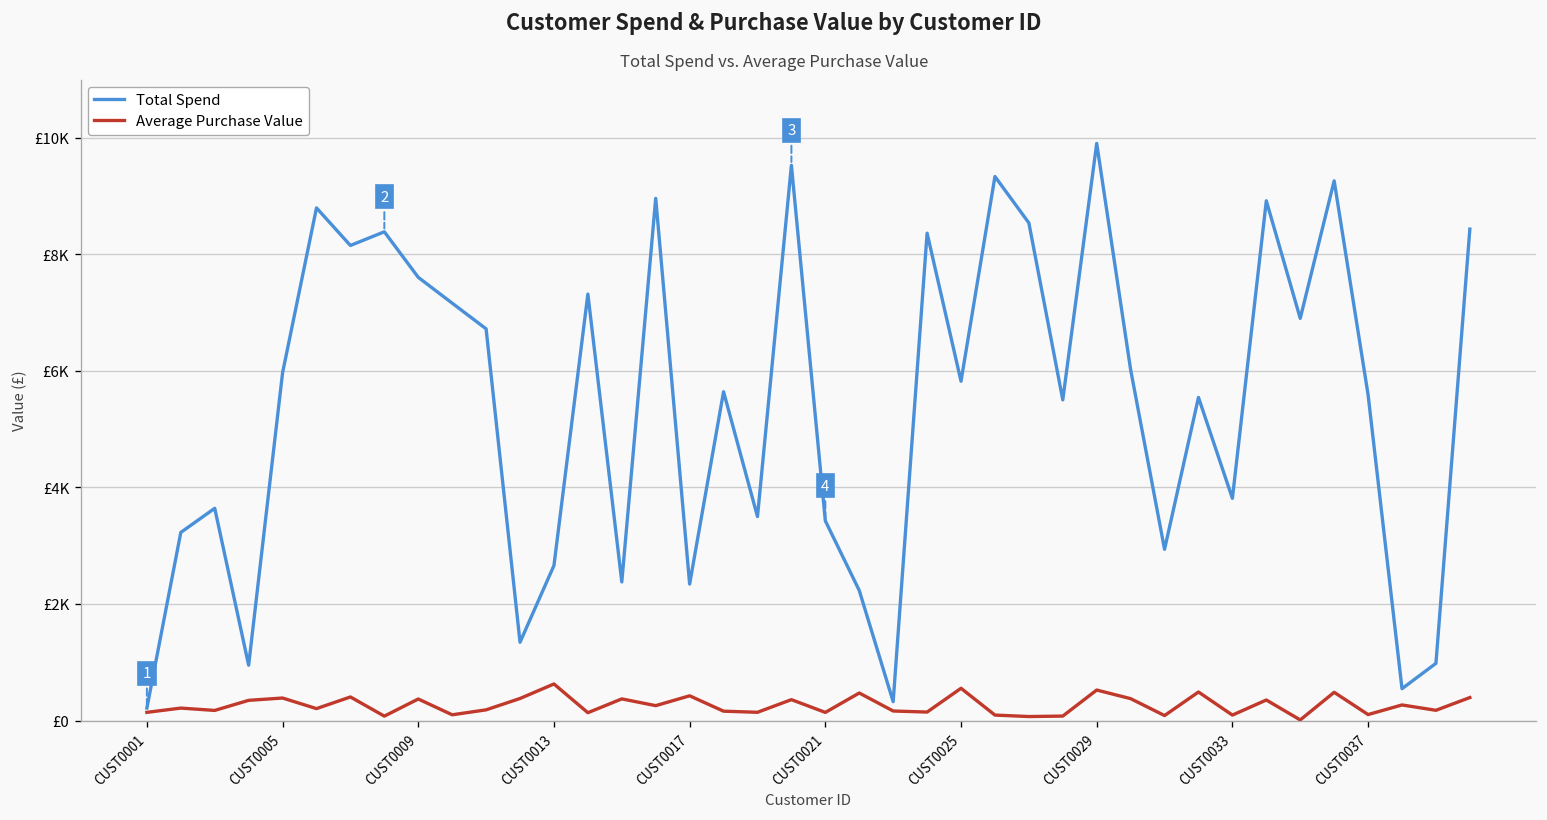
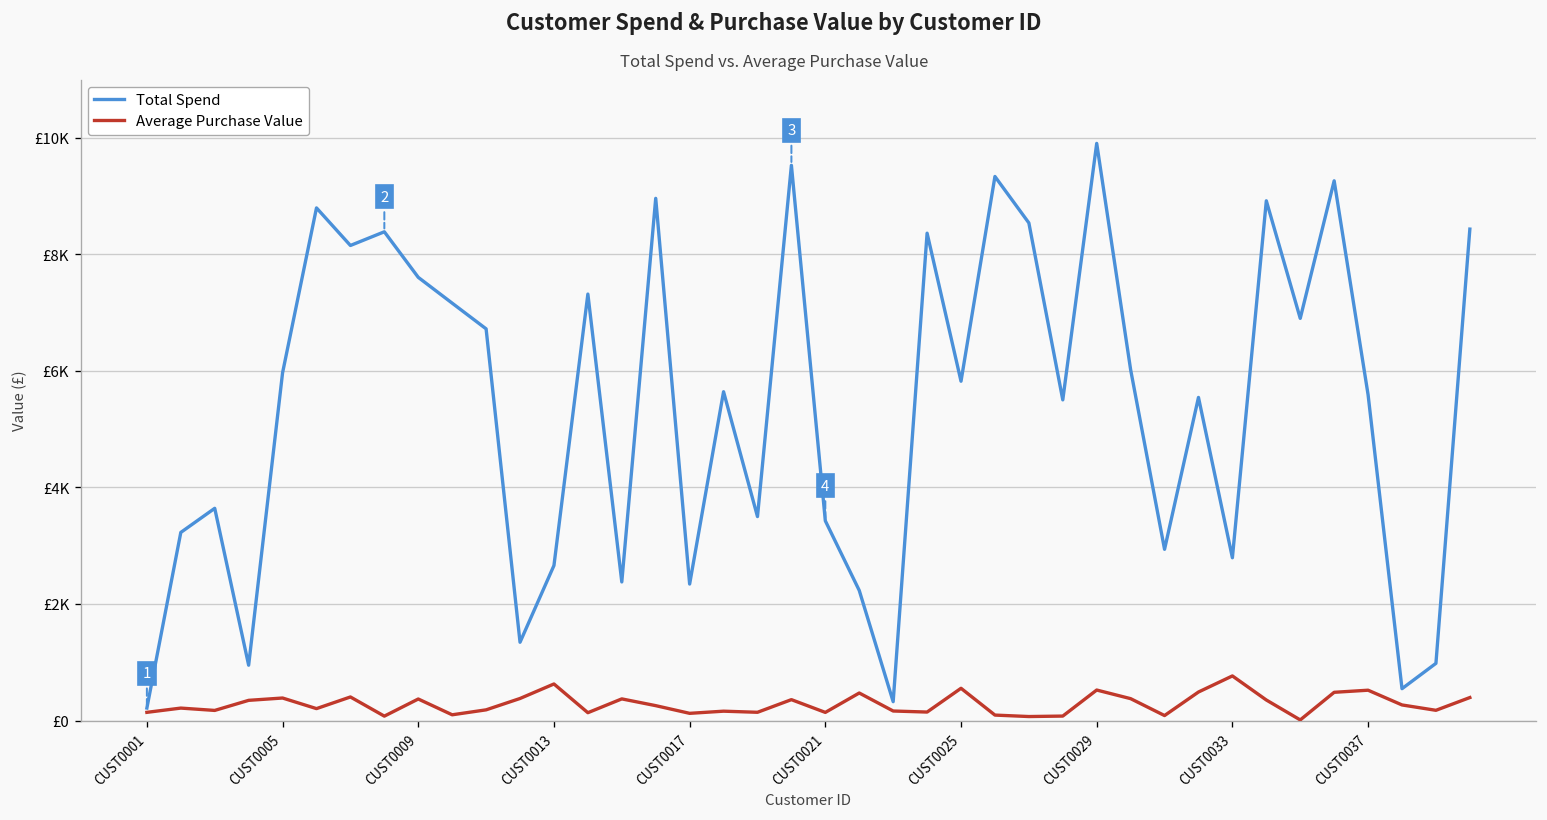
Average Purchase Value, CUST0017: £400 -> £100
Total Spend, CUST0033: £3800 -> £2800
Average Purchase Value, CUST0033: £100 -> £800
Average Purchase Value, CUST0037: £100 -> £500
